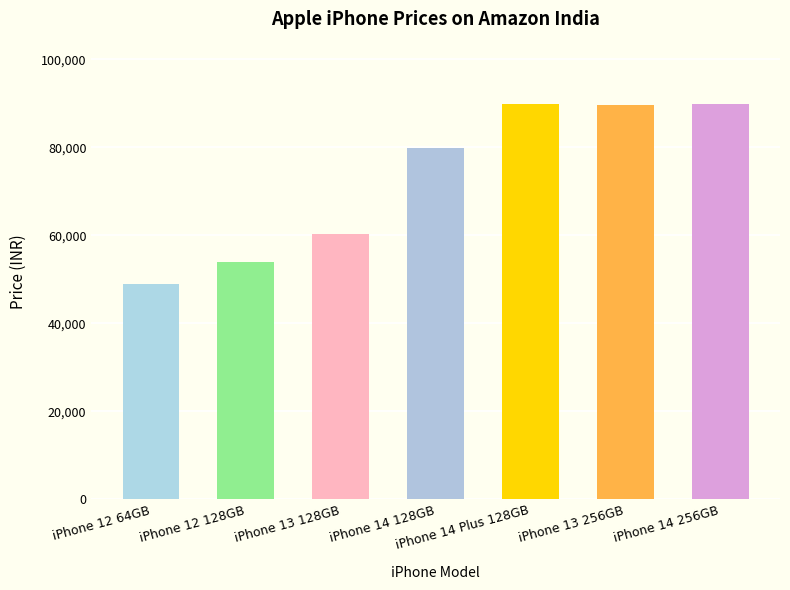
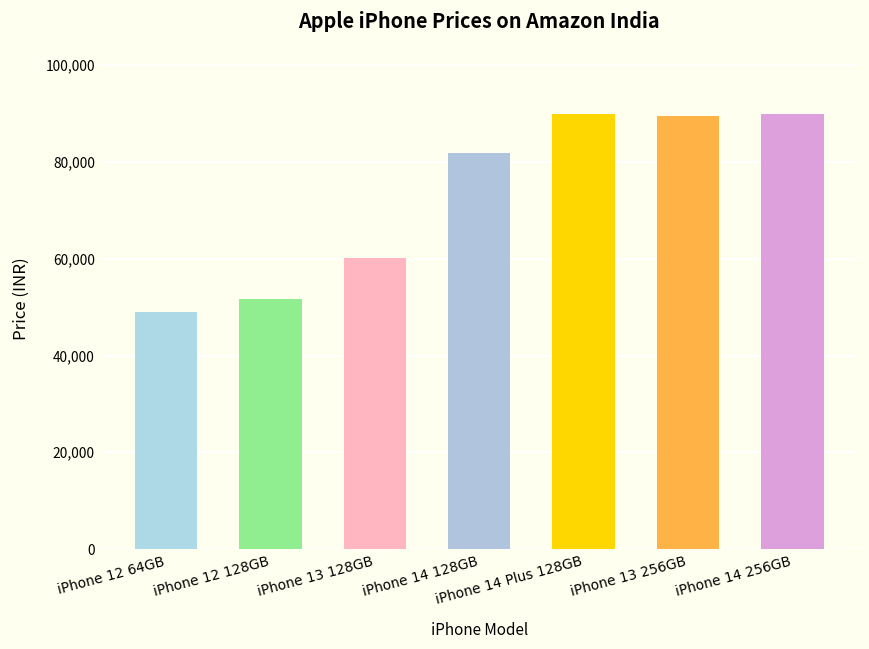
iPhone 12 128GB: 54,000 -> 52,000
iPhone 14 128GB: 80,000 -> 82,000
